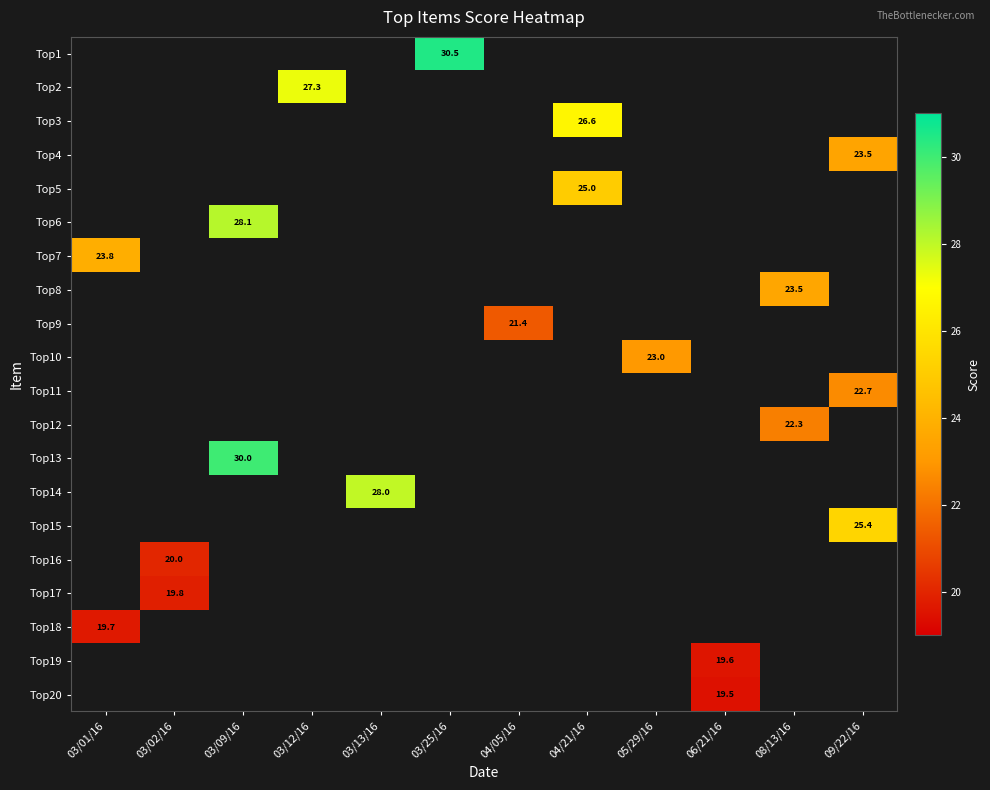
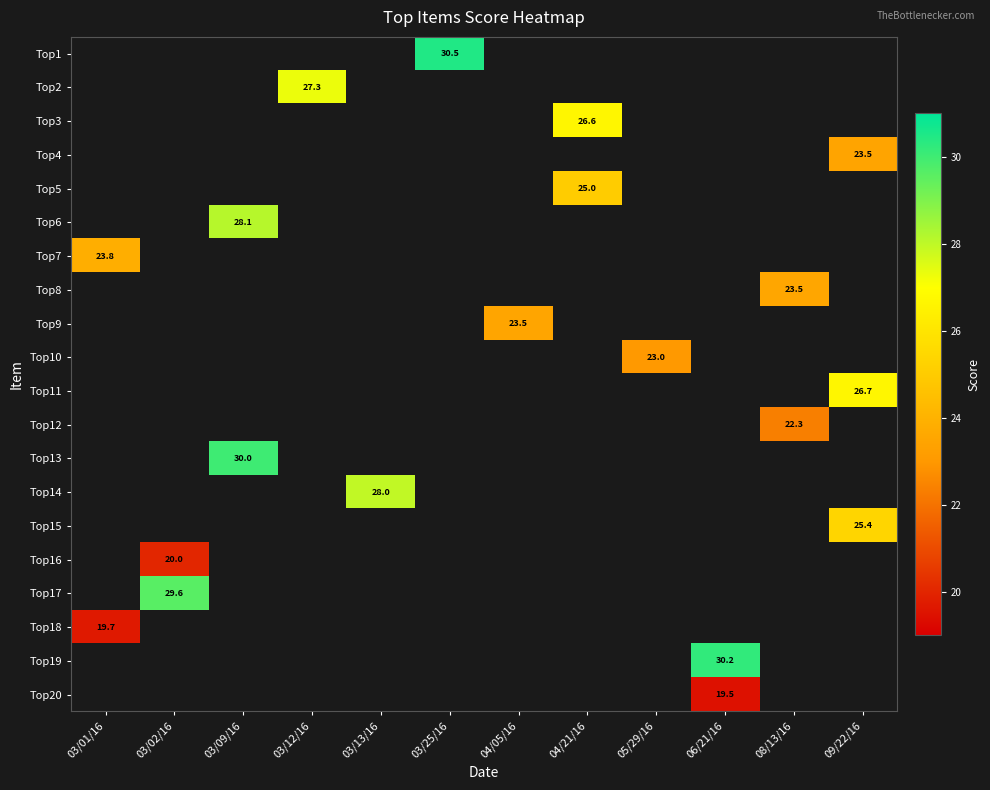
Top9, 04/05/16: 21.4 -> 23.5
Top11, 09/22/16: 22.7 -> 26.7
Top17, 03/02/16: 19.8 -> 29.6
Top19, 06/21/16: 19.6 -> 30.2
